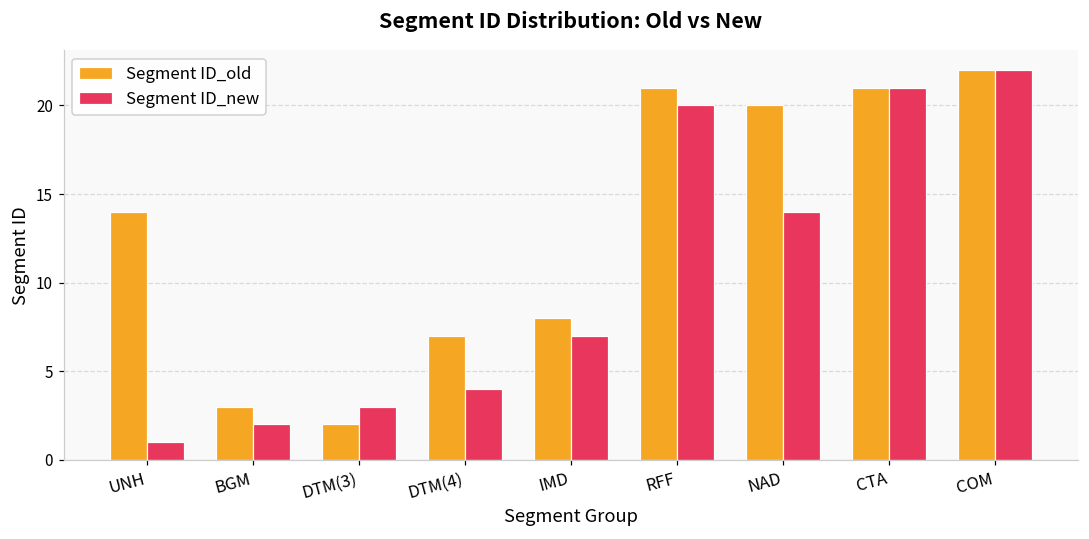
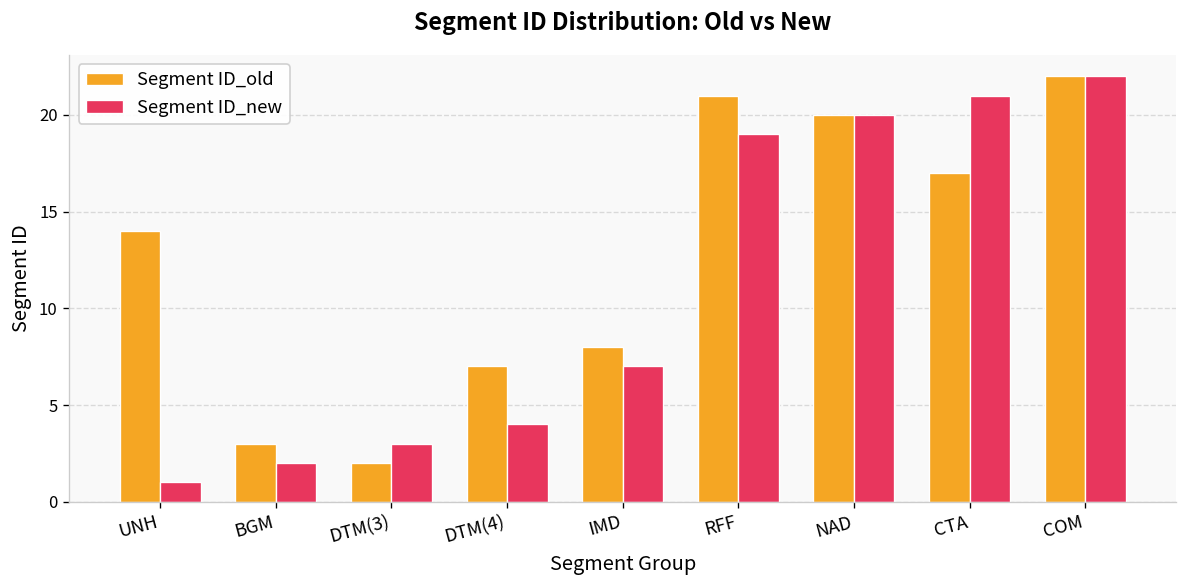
Segment ID_new, RFF: 20 -> 19
Segment ID_new, NAD: 14 -> 20
Segment ID_old, CTA: 21 -> 17
